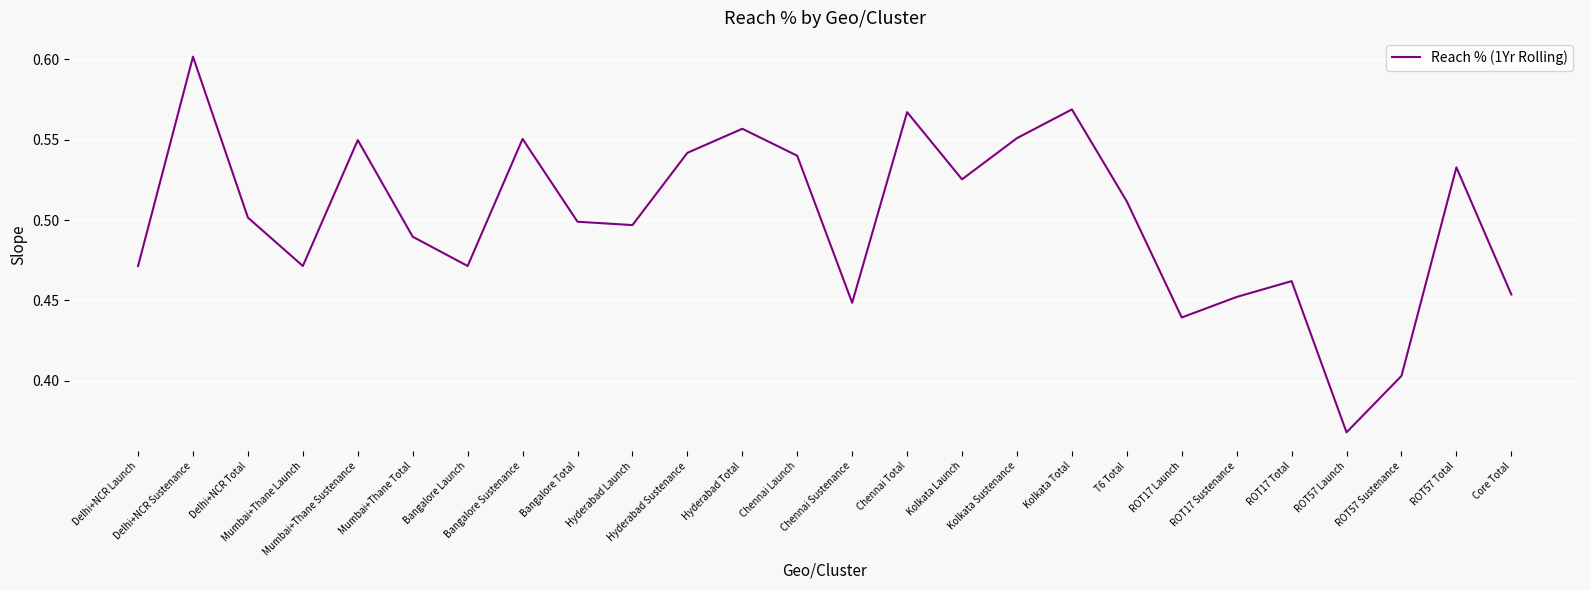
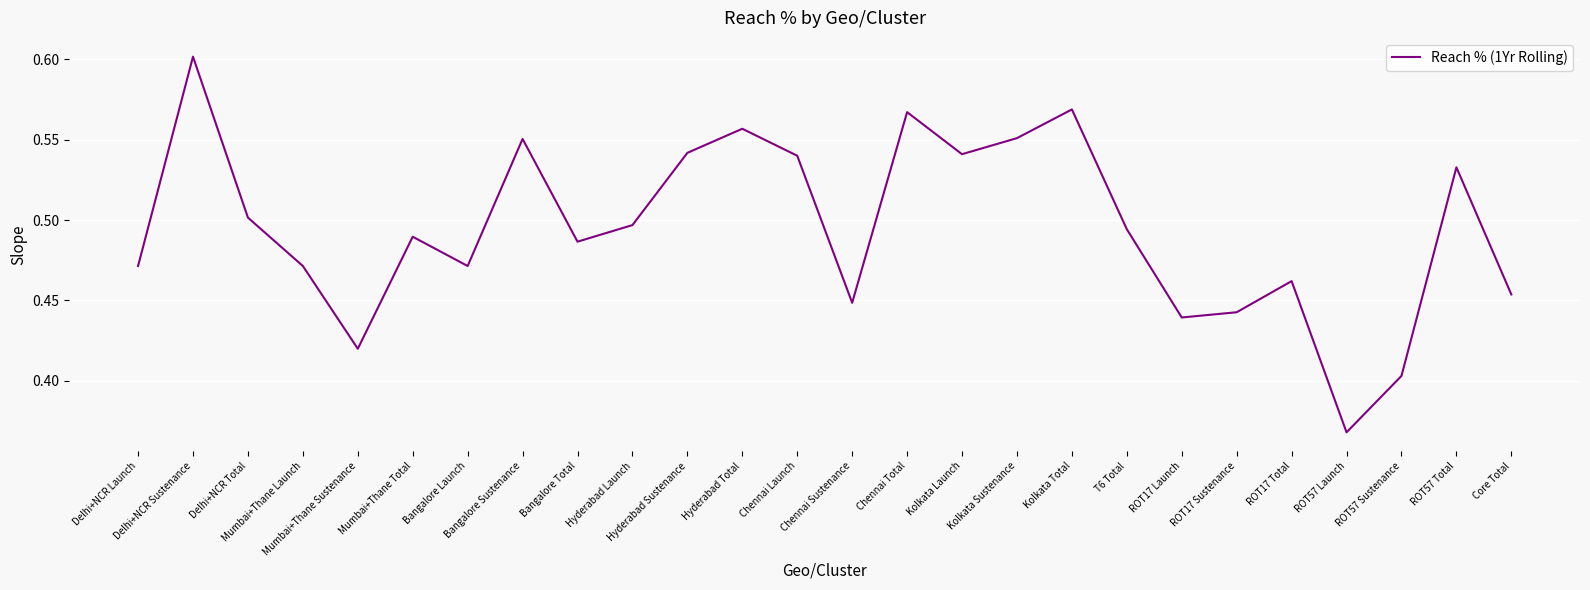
Mumbai+Thane Sustenance: 0.550 -> 0.420
Bangalore Total: 0.499 -> 0.487
Kolkata Launch: 0.525 -> 0.541
T6 Total: 0.512 -> 0.494
ROT17 Sustenance: 0.452 -> 0.443
